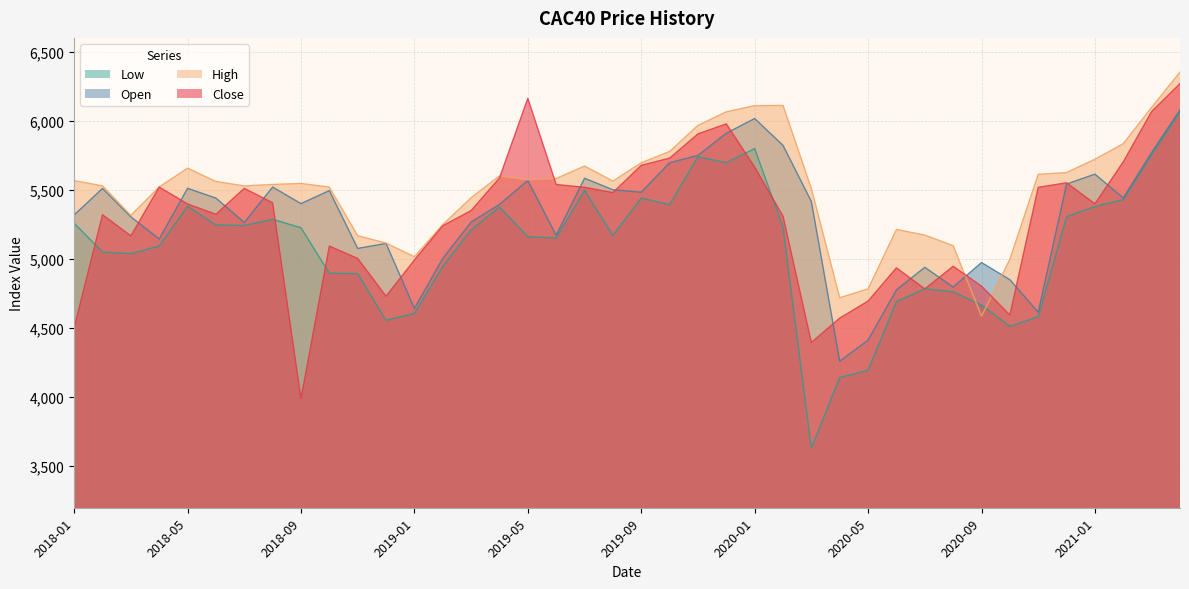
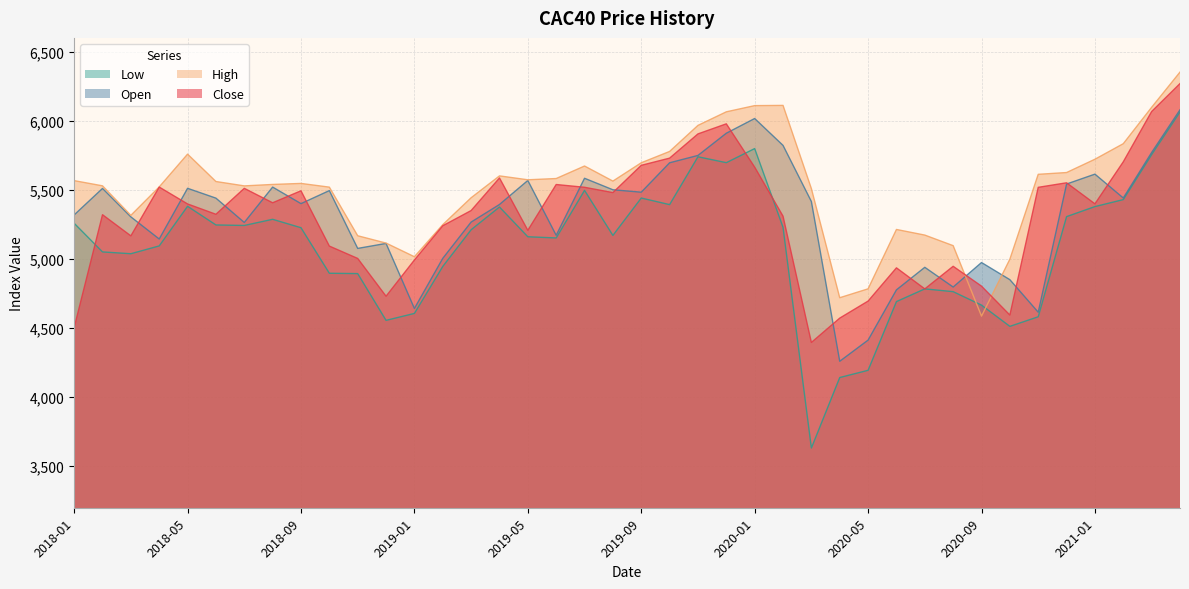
High, 2018-05: 5,660 -> 5,760
Close, 2018-09: 3,990 -> 5,490
Close, 2019-05: 6,160 -> 5,210
